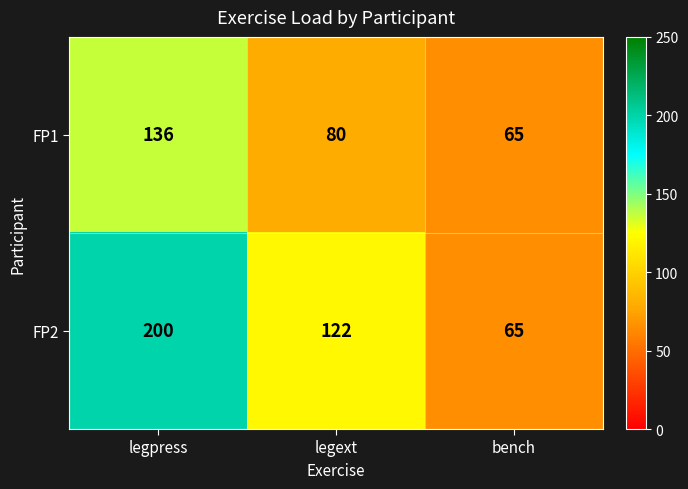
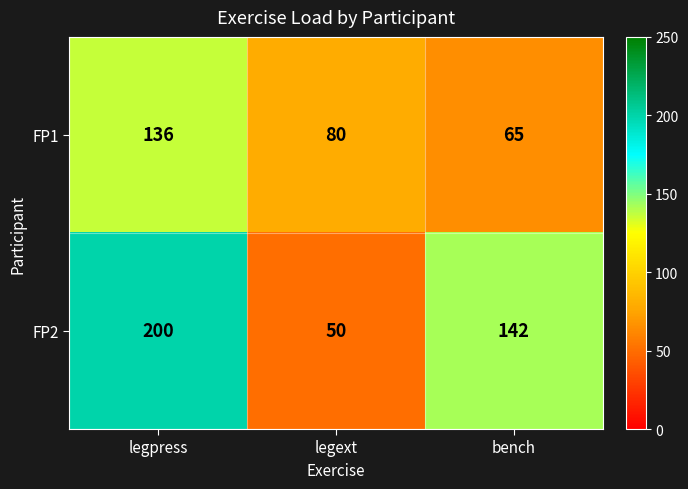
FP2, legext: 122 -> 50
FP2, bench: 65 -> 142
